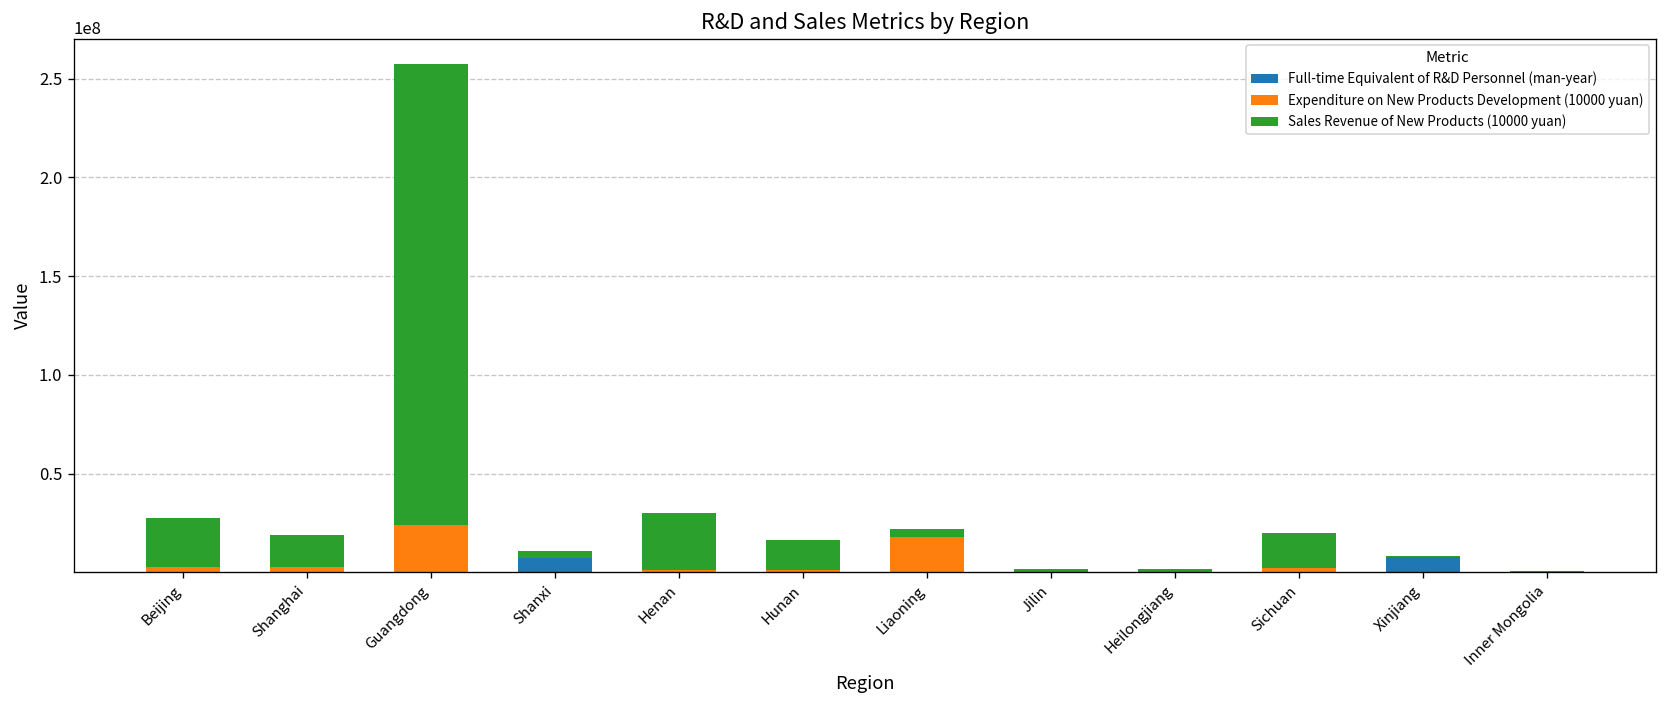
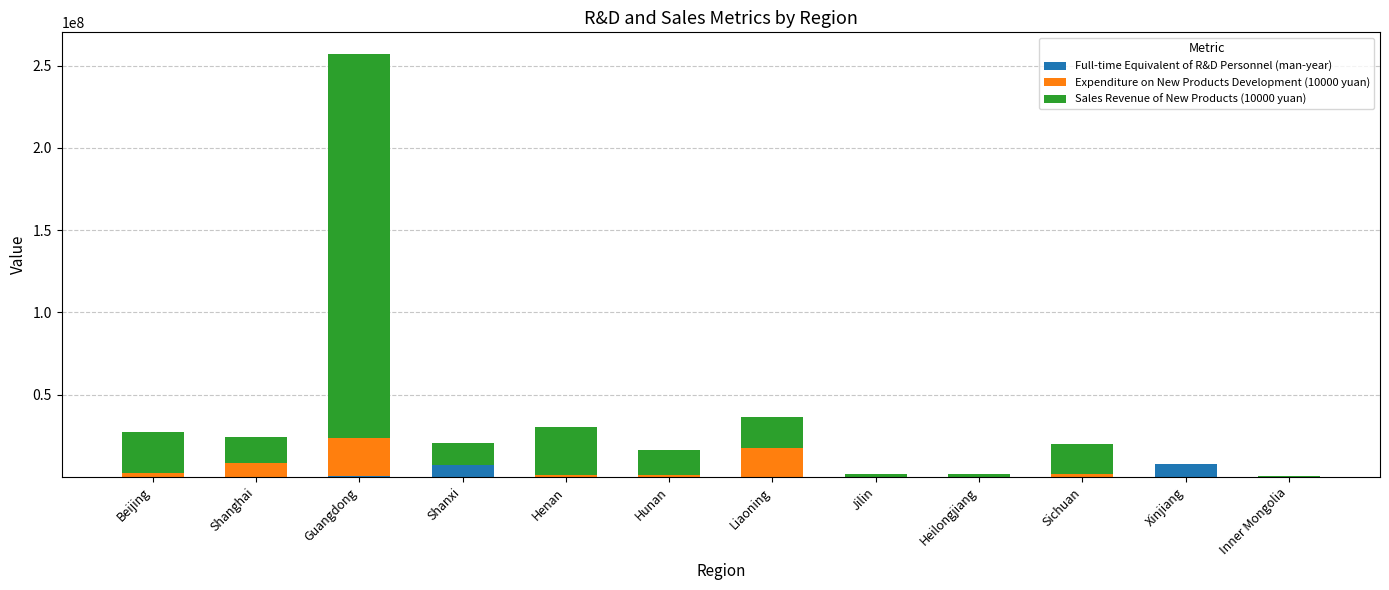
Expenditure on New Products Development (10000 yuan), Shanghai: 3000000 -> 8000000
Sales Revenue of New Products (10000 yuan), Shanxi: 3000000 -> 13000000
Sales Revenue of New Products (10000 yuan), Liaoning: 4000000 -> 18000000
